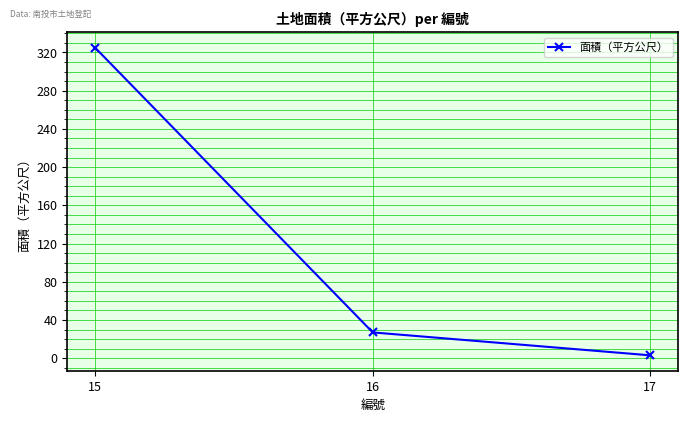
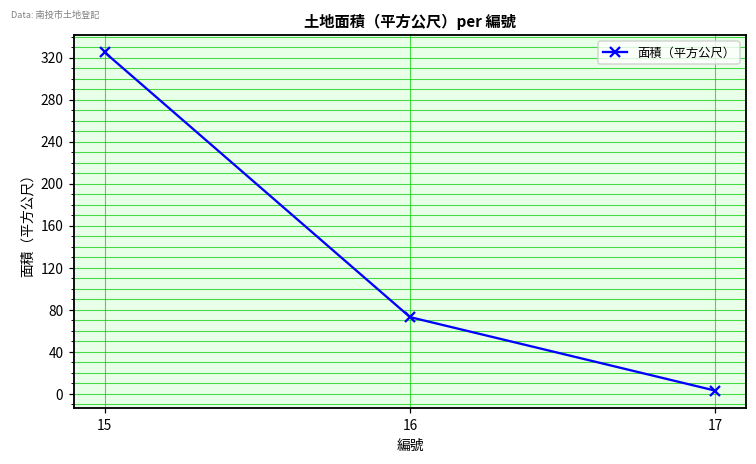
16: 30 -> 70
